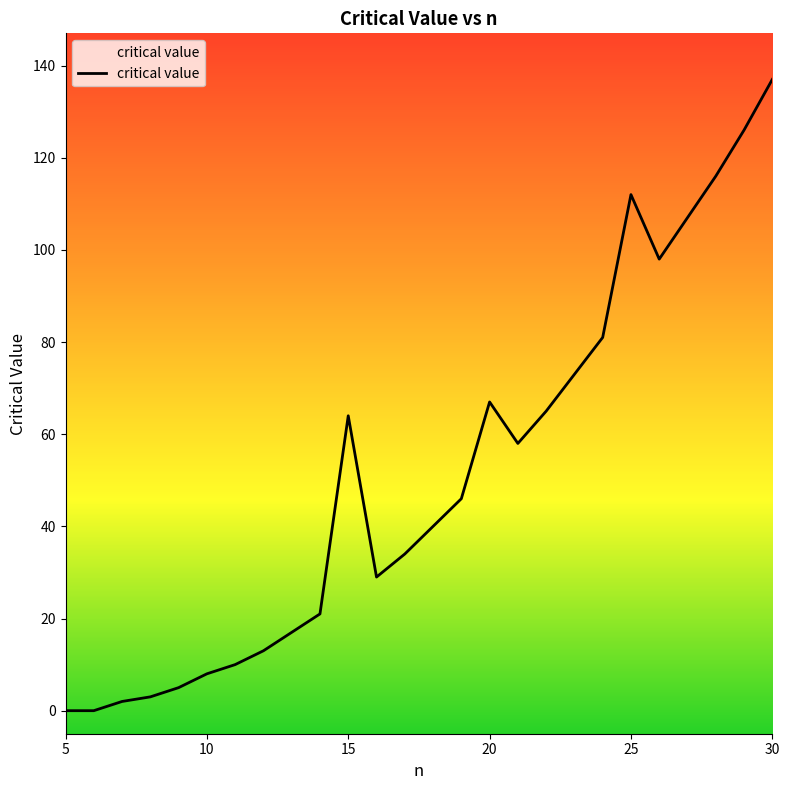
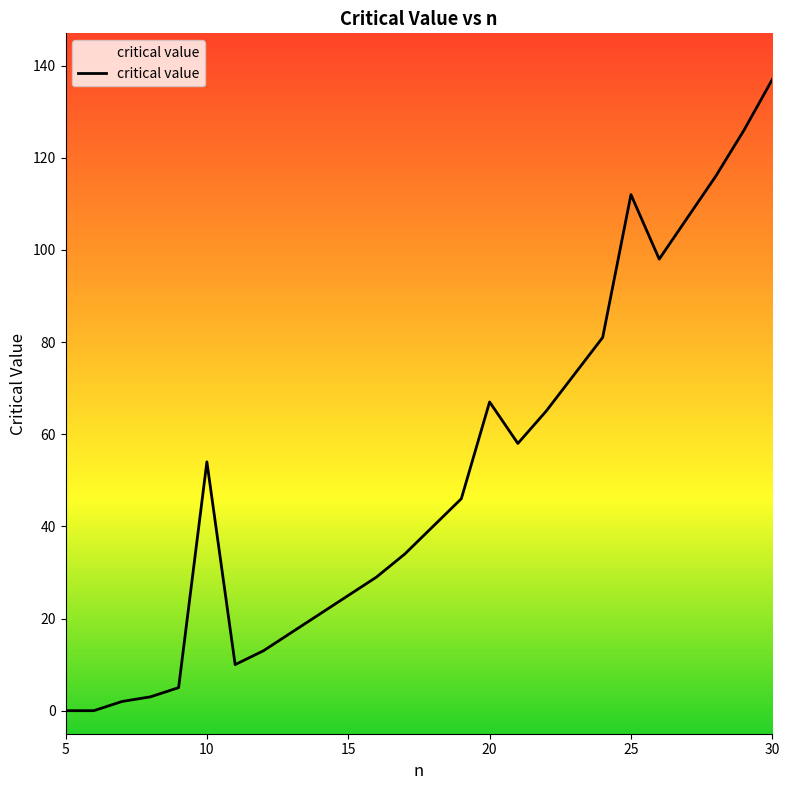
10: 8 -> 54
15: 64 -> 25
